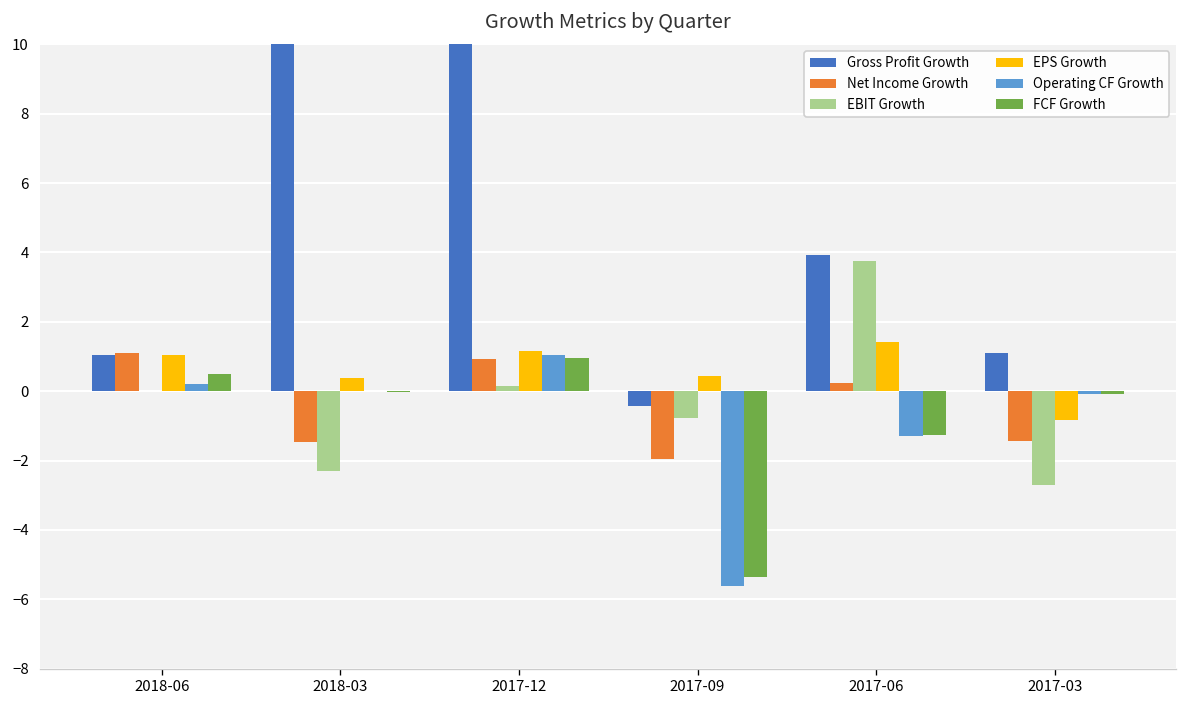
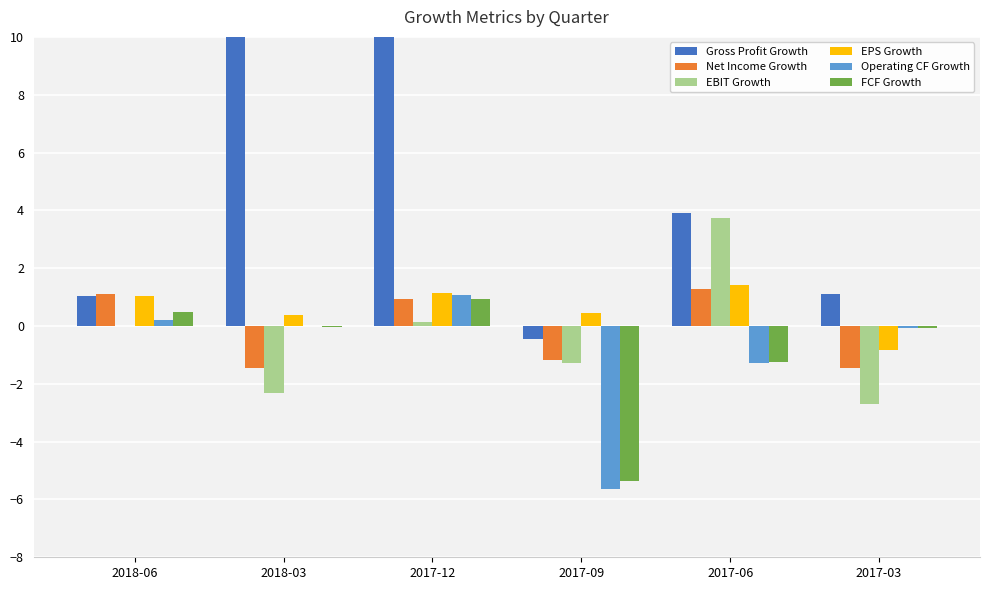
Net Income Growth, 2017-09: -2.0 -> -1.2
EBIT Growth, 2017-09: -0.8 -> -1.3
Net Income Growth, 2017-06: 0.2 -> 1.3
